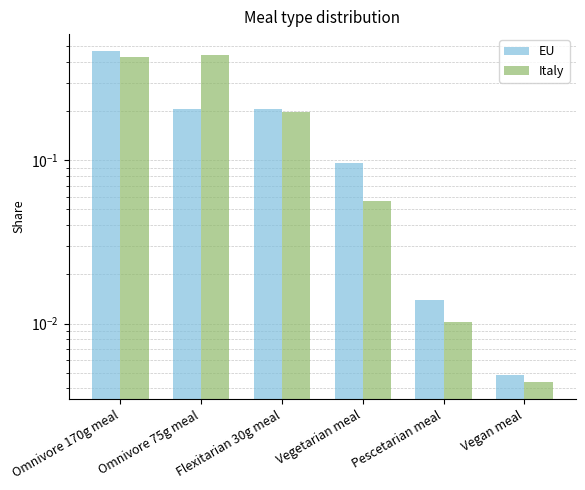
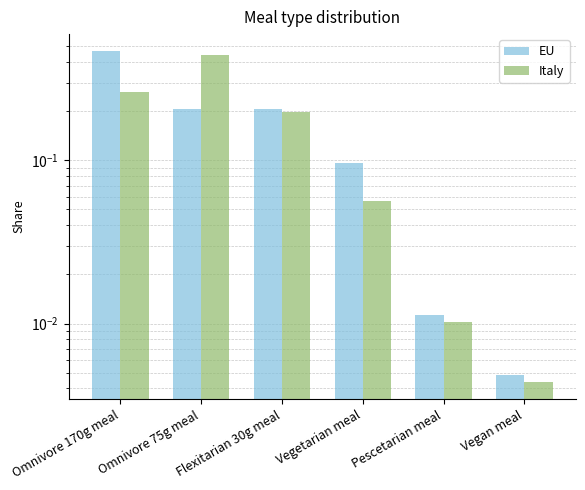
Italy, Omnivore 170g meal: 0.43 -> 0.26
EU, Pescetarian meal: 0.014 -> 0.011
